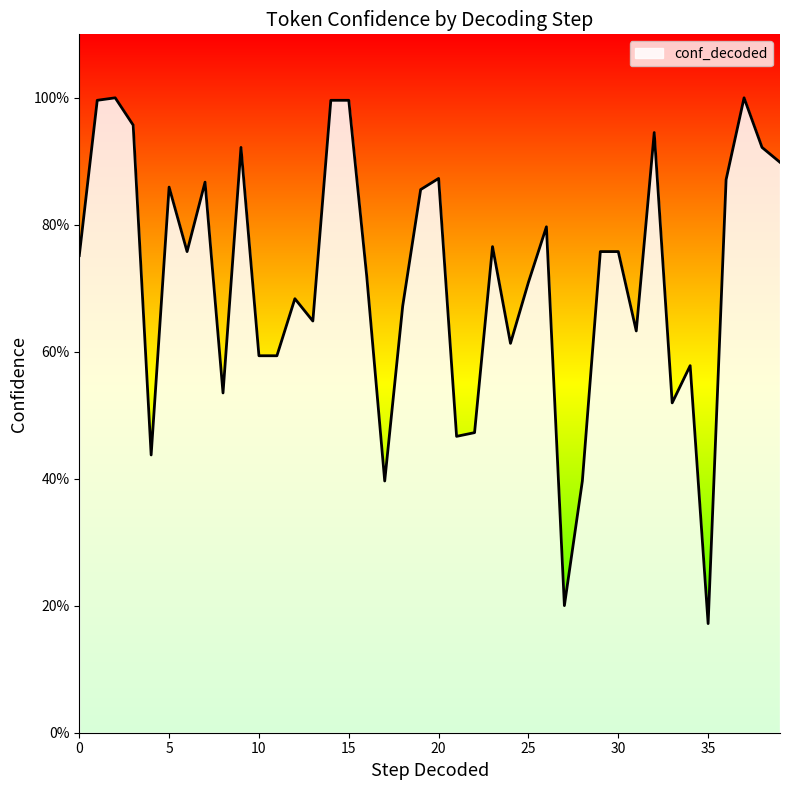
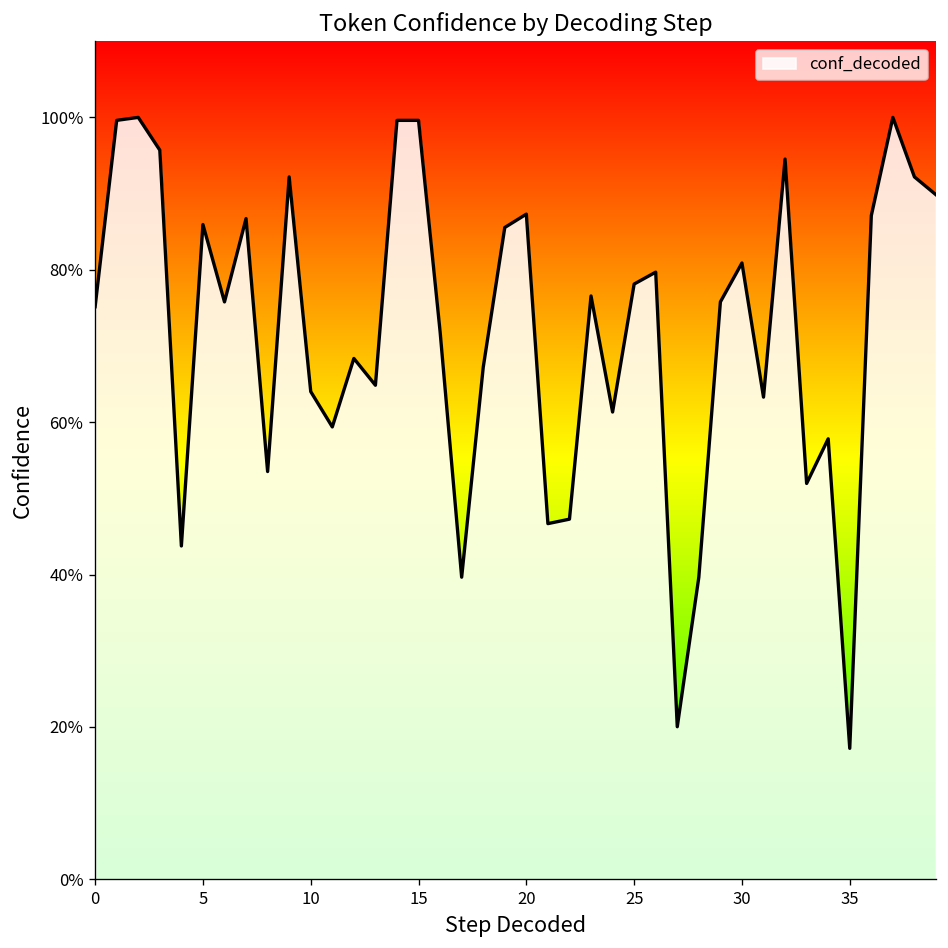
10: 59% -> 64%
25: 71% -> 78%
30: 76% -> 81%
